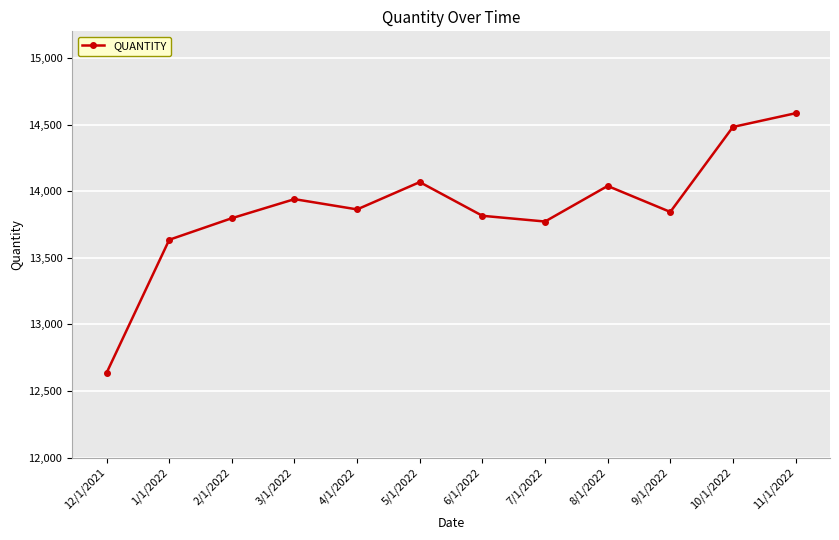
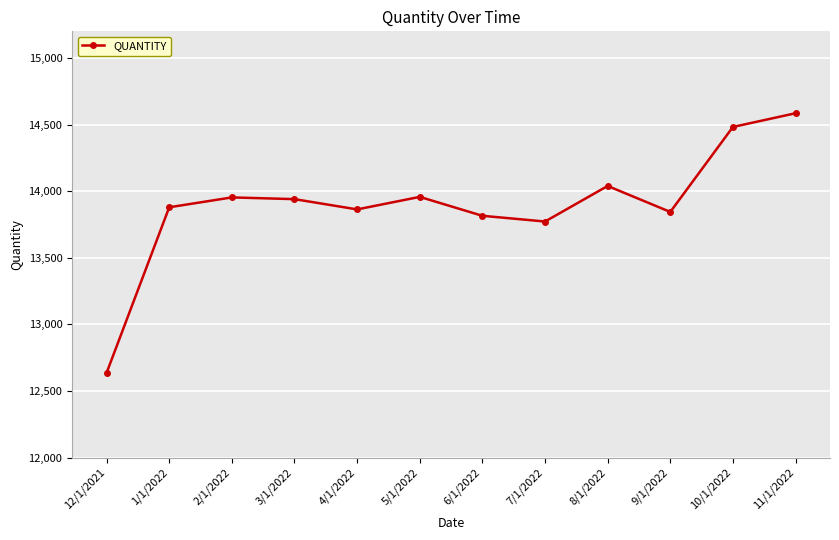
1/1/2022: 13,640 -> 13,880
2/1/2022: 13,800 -> 13,950
5/1/2022: 14,070 -> 13,960
